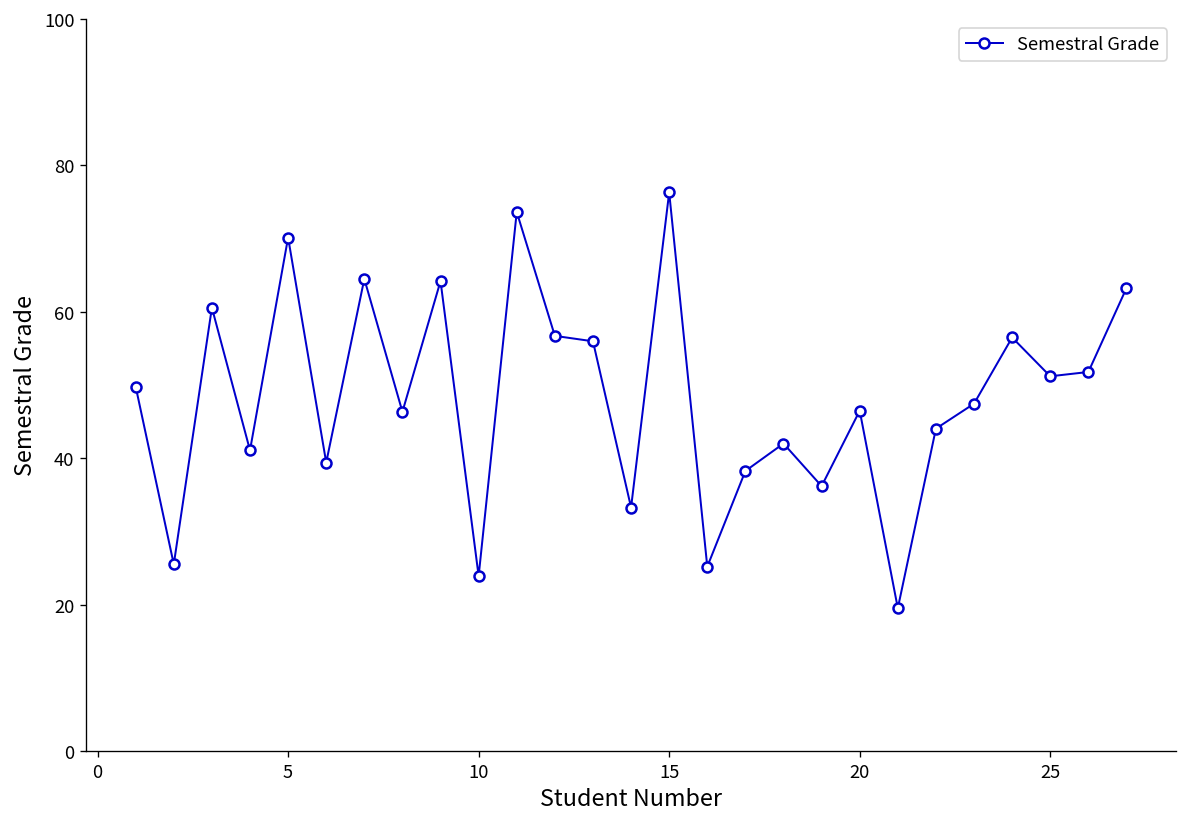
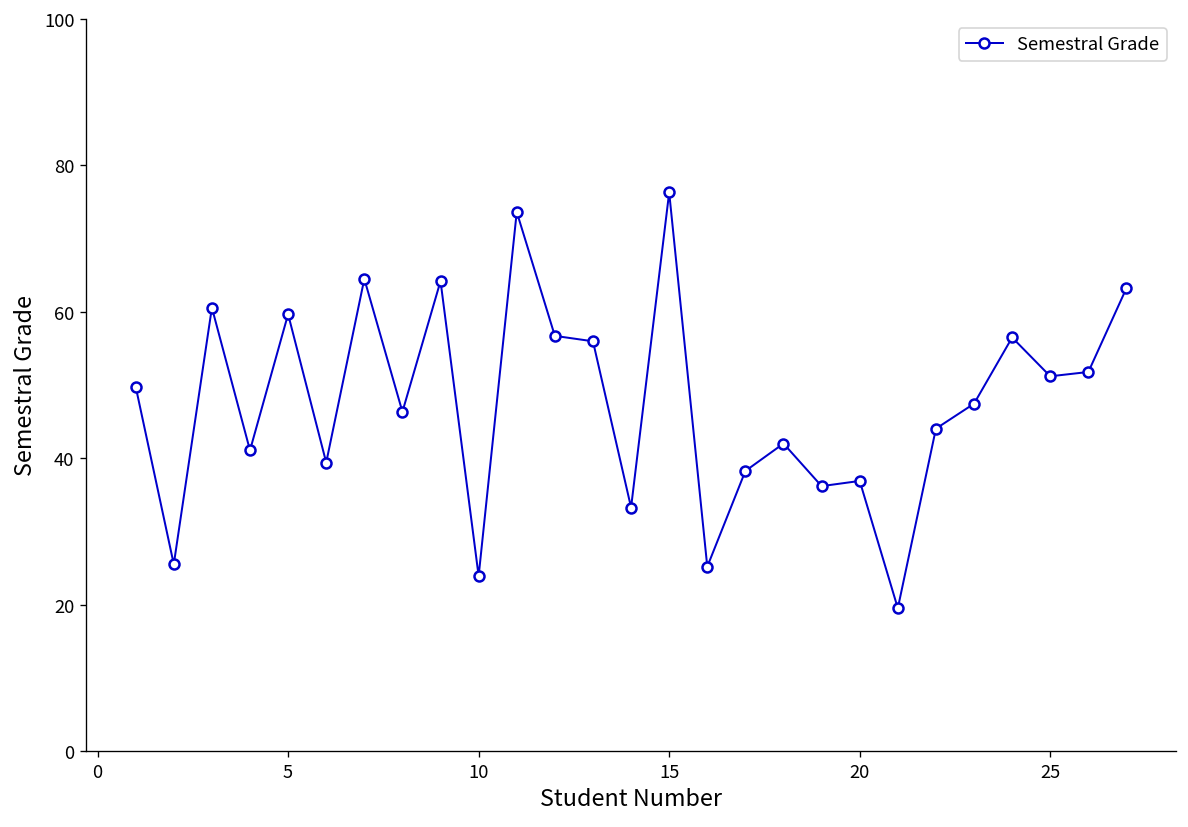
5: 70 -> 60
20: 46 -> 37
